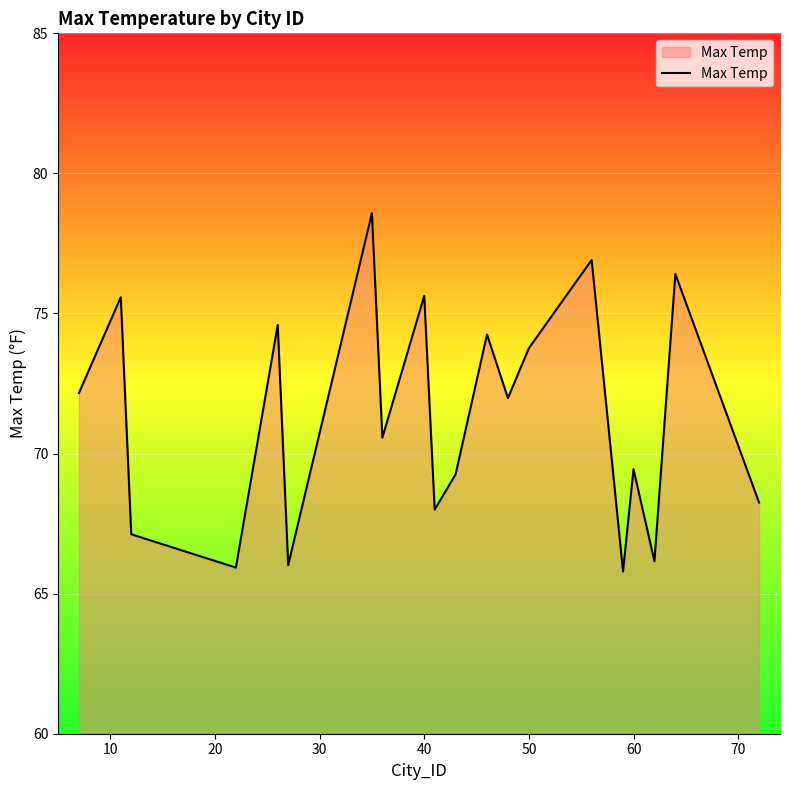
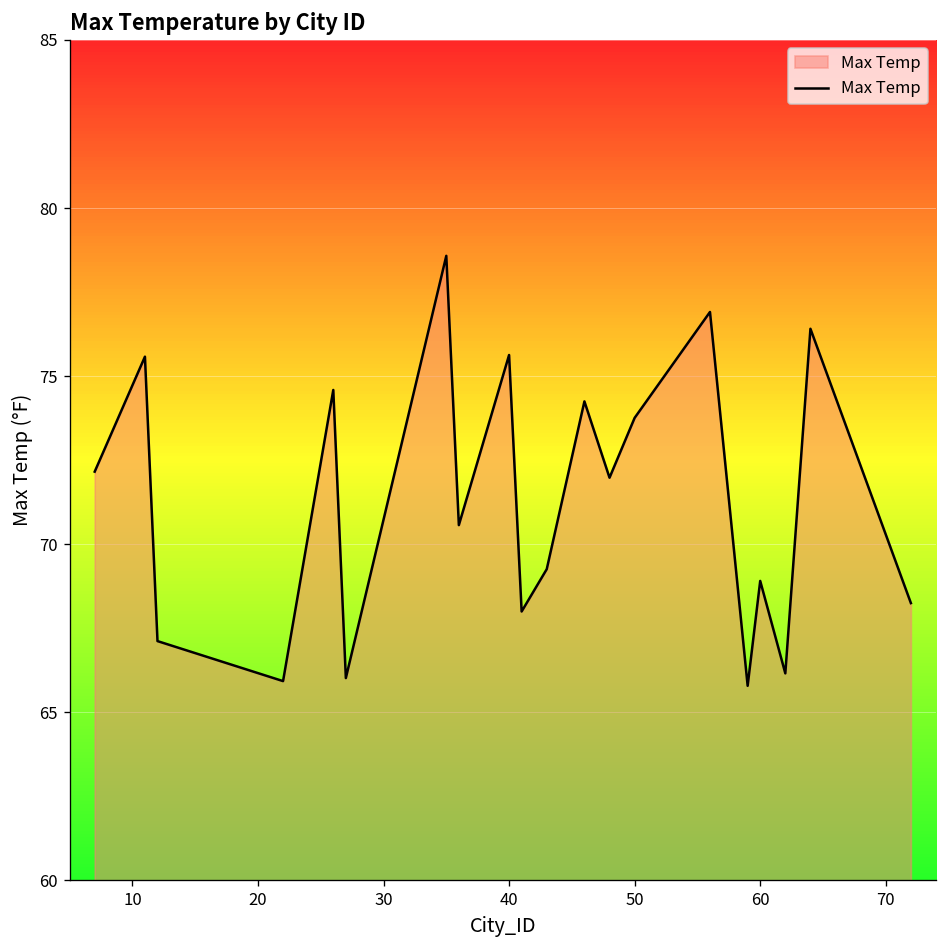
60: 69.4 -> 68.9
